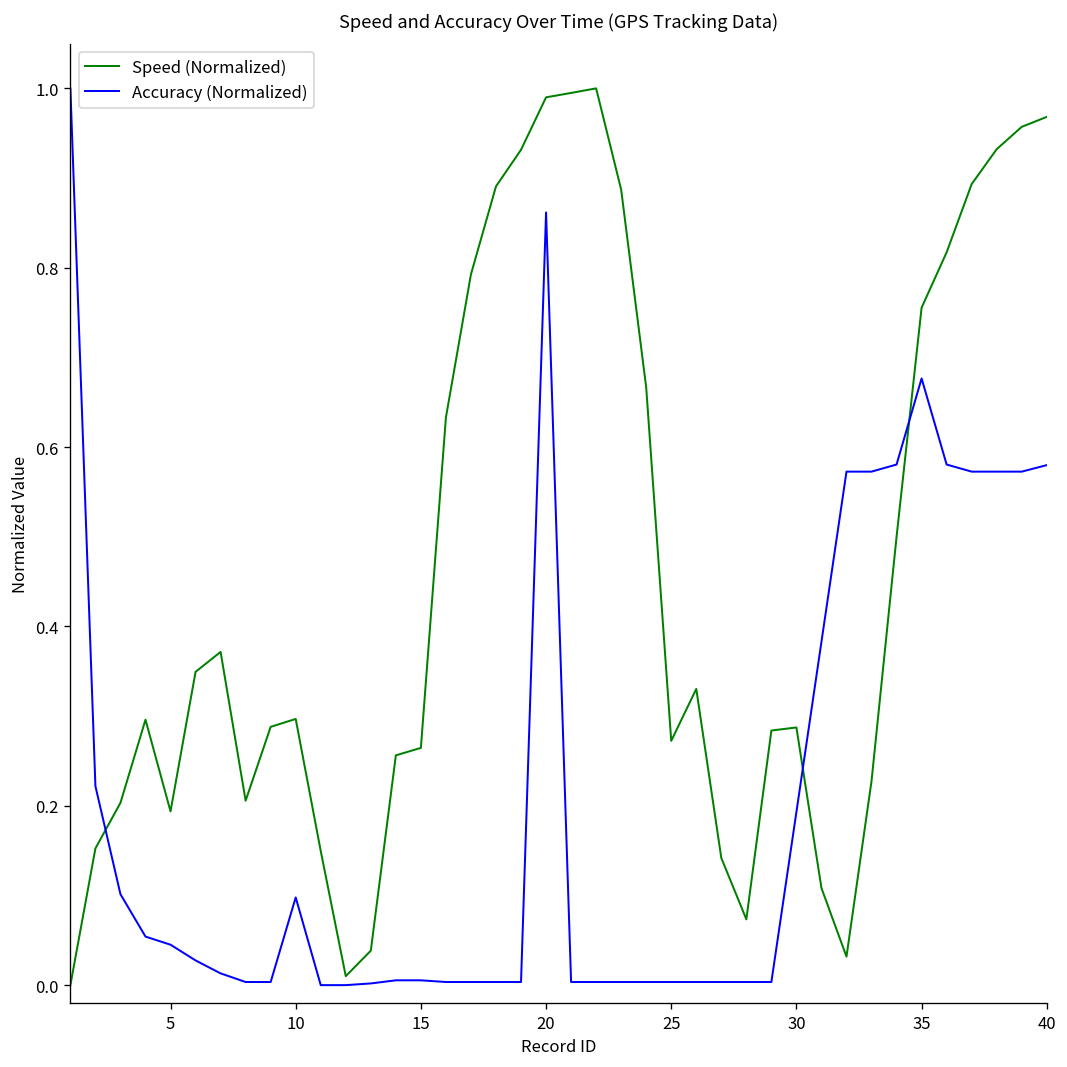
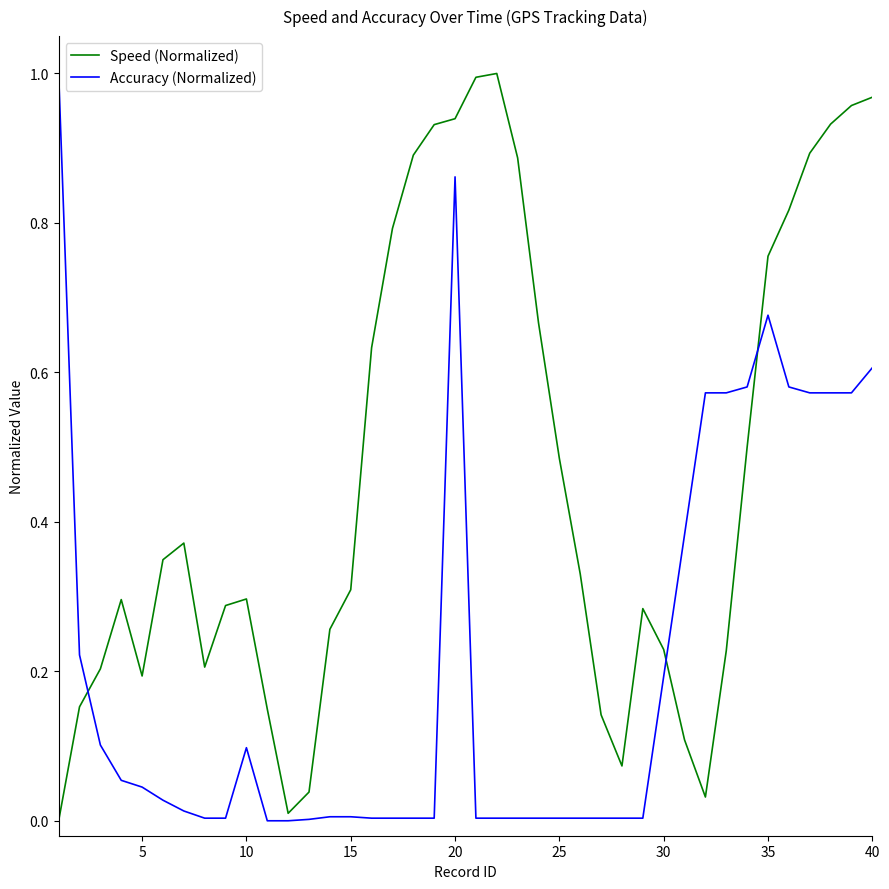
Speed (Normalized), 15: 0.26 -> 0.31
Speed (Normalized), 20: 0.99 -> 0.94
Speed (Normalized), 25: 0.27 -> 0.48
Speed (Normalized), 30: 0.29 -> 0.23
Accuracy (Normalized), 40: 0.58 -> 0.61
